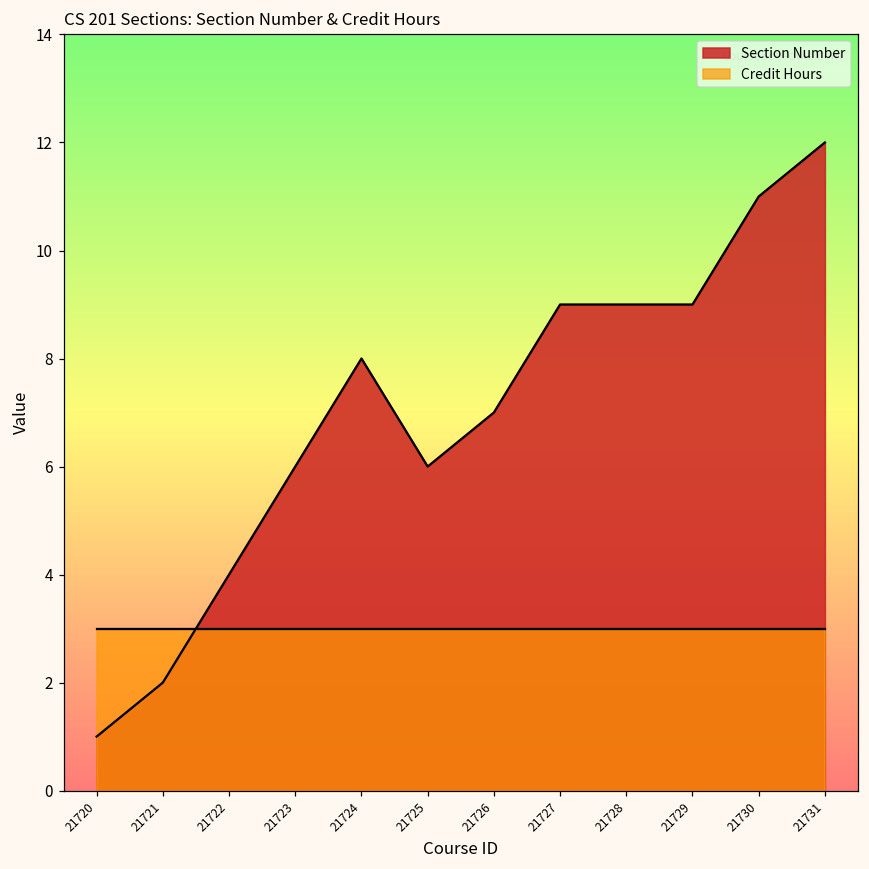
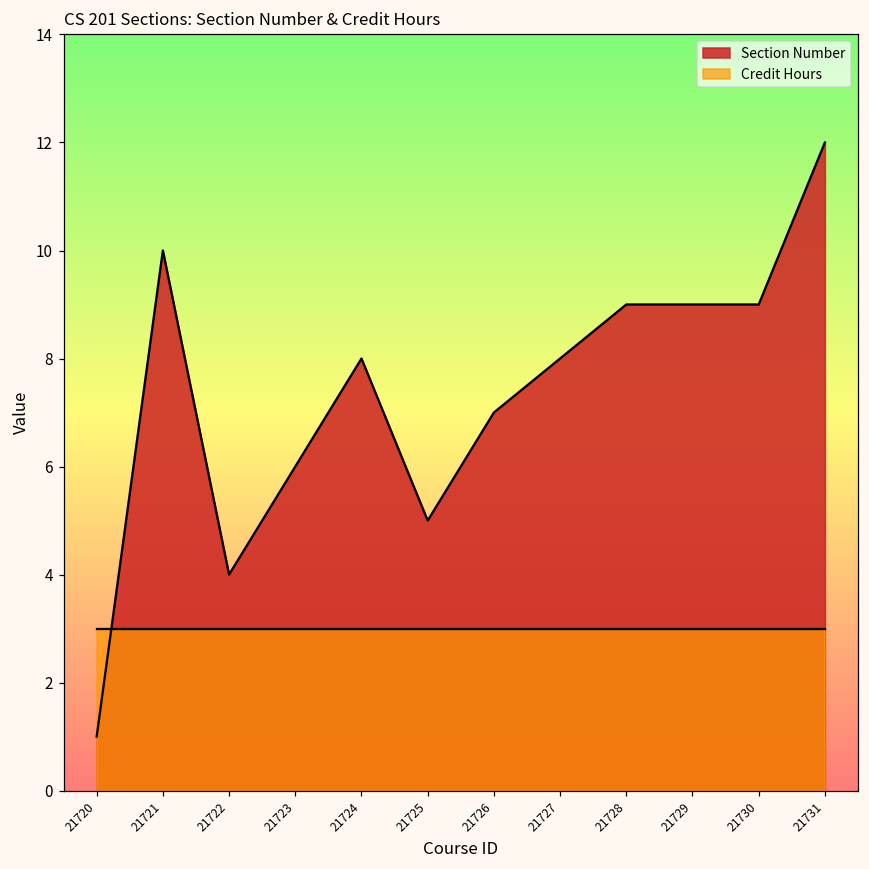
Section Number, 21721: 2 -> 10
Section Number, 21725: 6 -> 5
Section Number, 21727: 9 -> 8
Section Number, 21730: 11 -> 9
